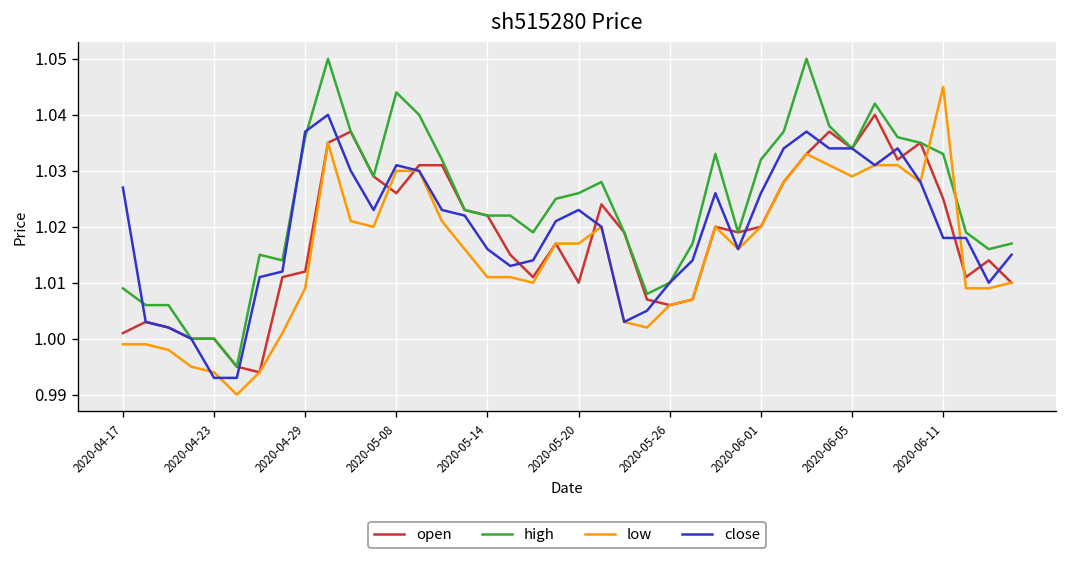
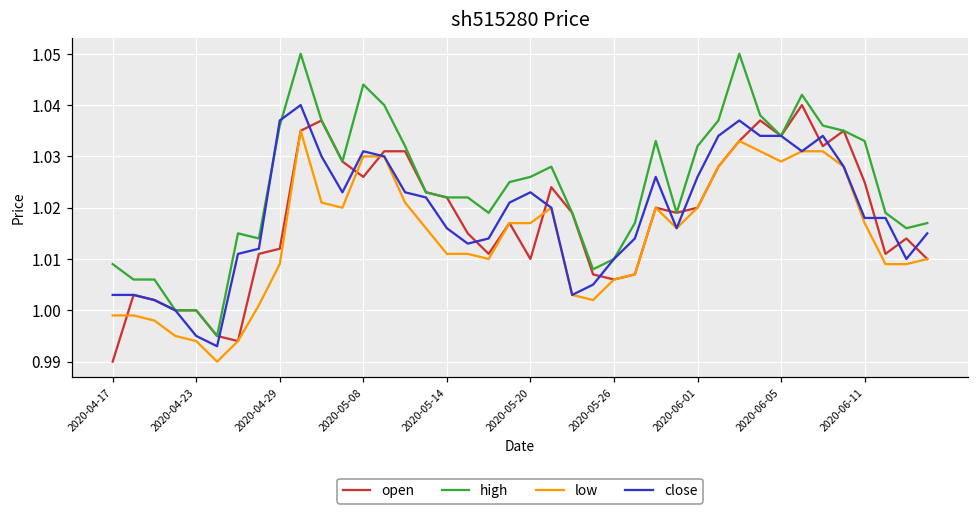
open, 2020-04-17: 1.001 -> 0.990
close, 2020-04-17: 1.027 -> 1.003
close, 2020-04-23: 0.993 -> 0.995
low, 2020-06-11: 1.045 -> 1.017
